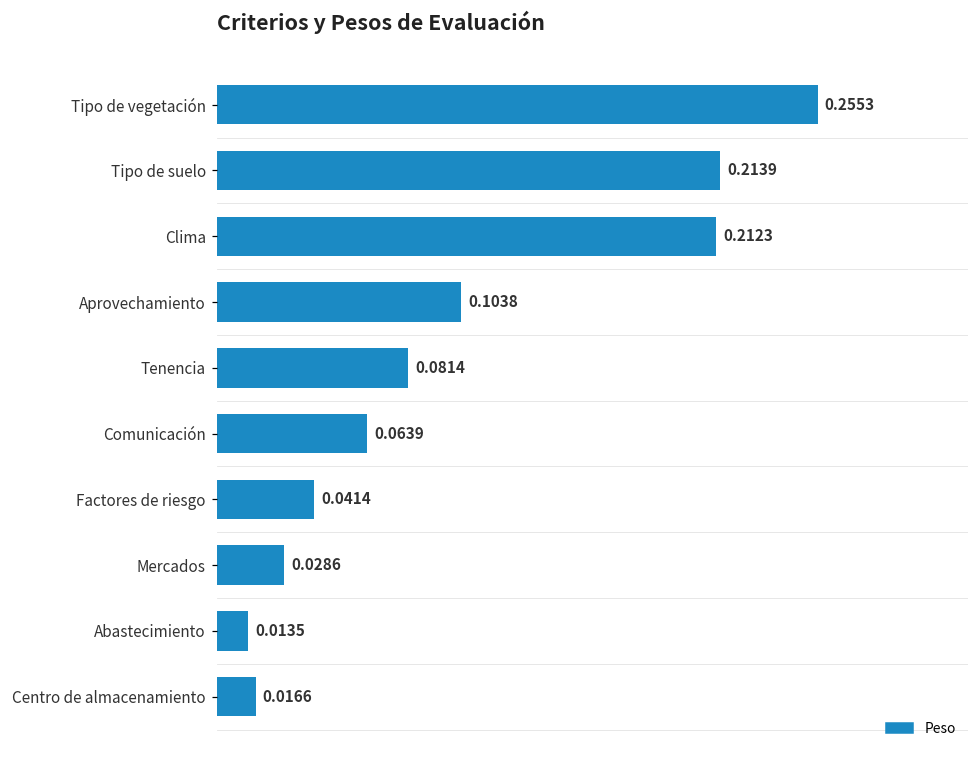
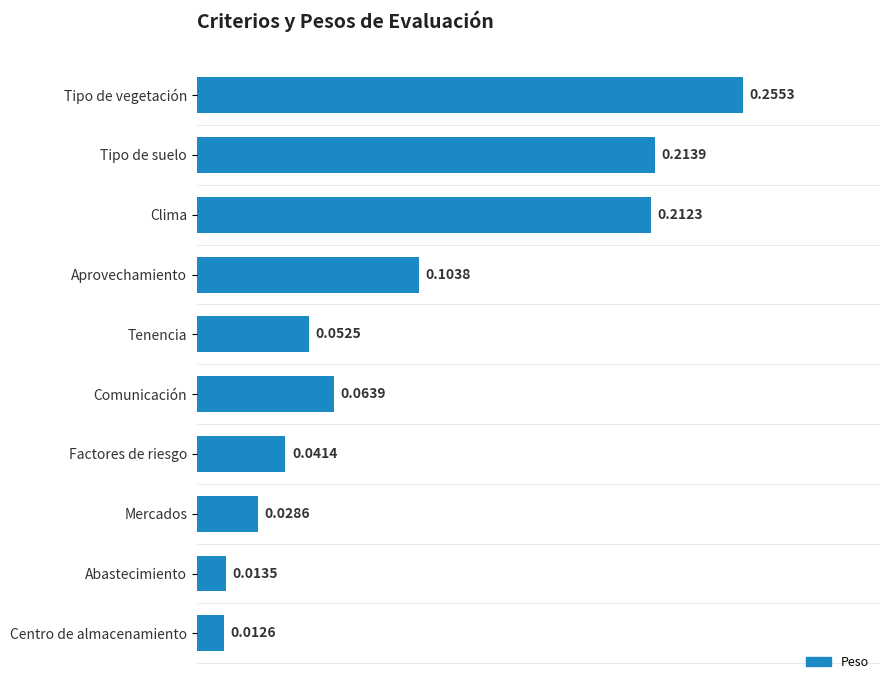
Tenencia: 0.0814 -> 0.0525
Centro de almacenamiento: 0.0166 -> 0.0126
